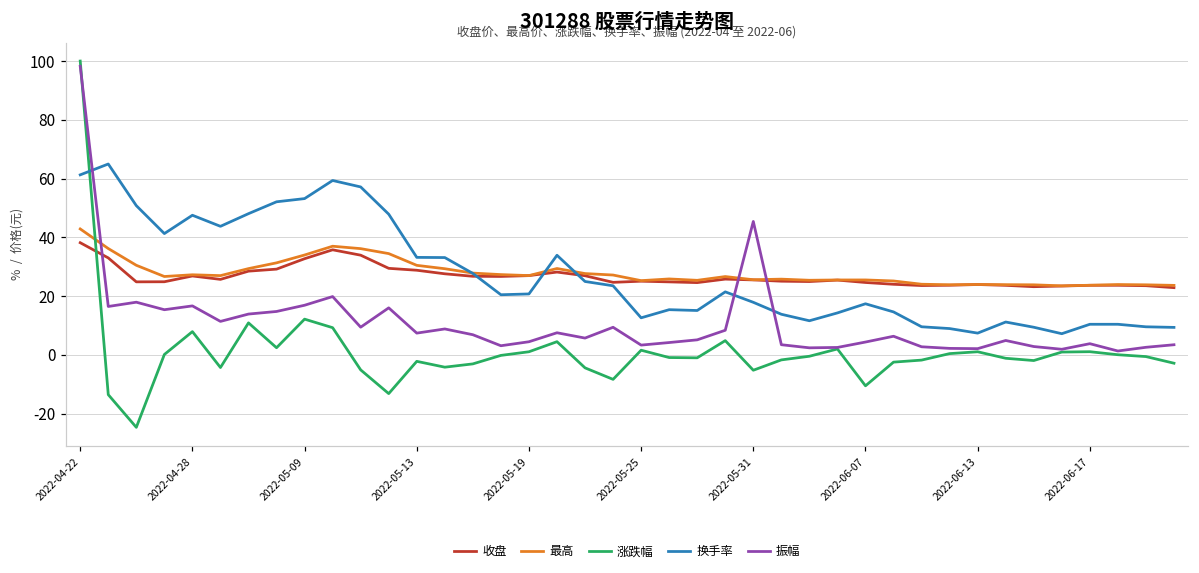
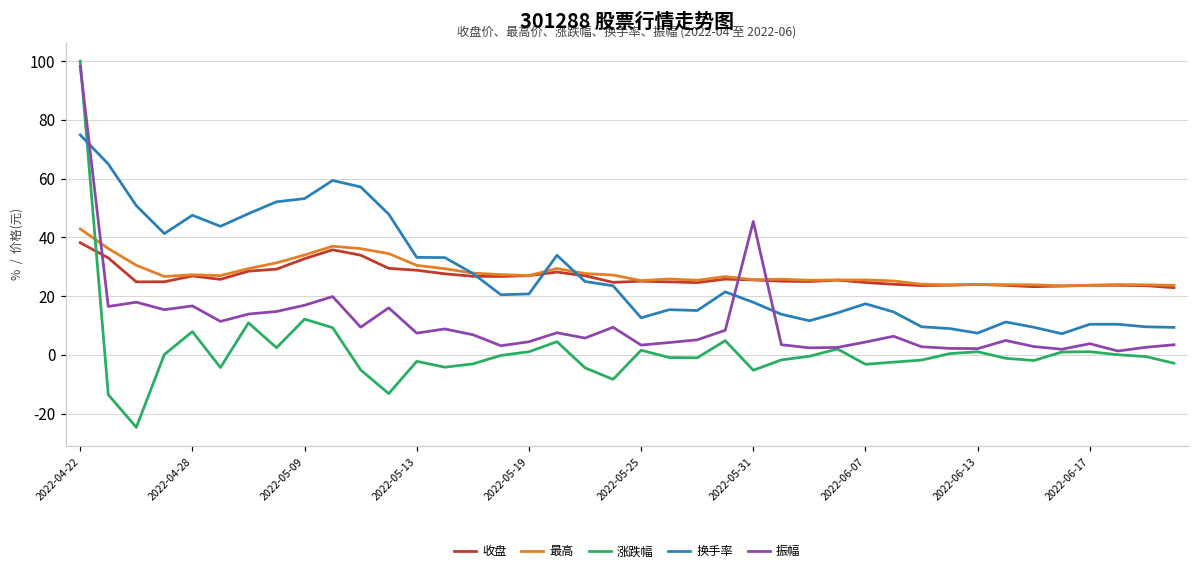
换手率, 2022-04-22: 61 -> 75
涨跌幅, 2022-06-07: -11 -> -3
